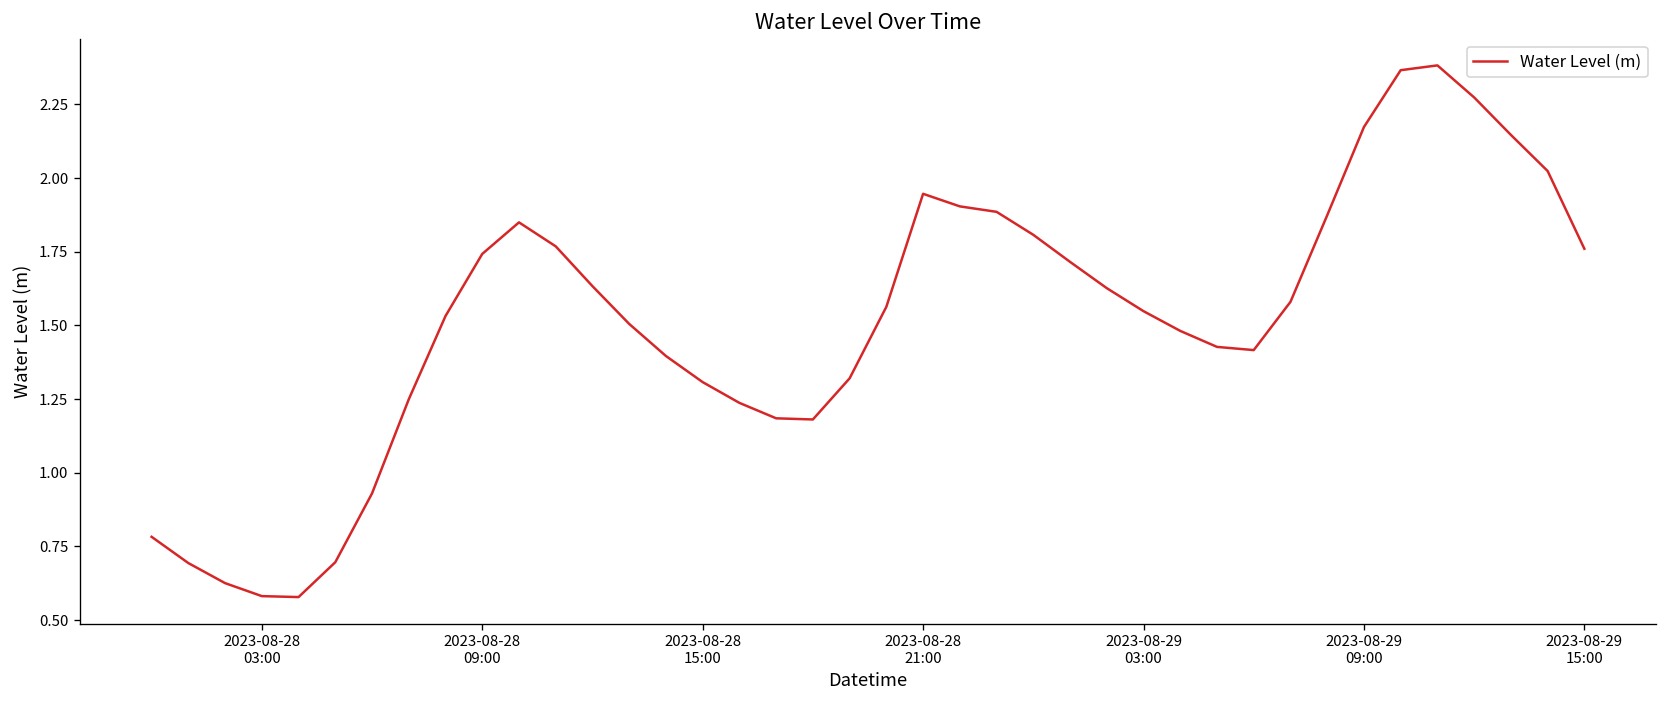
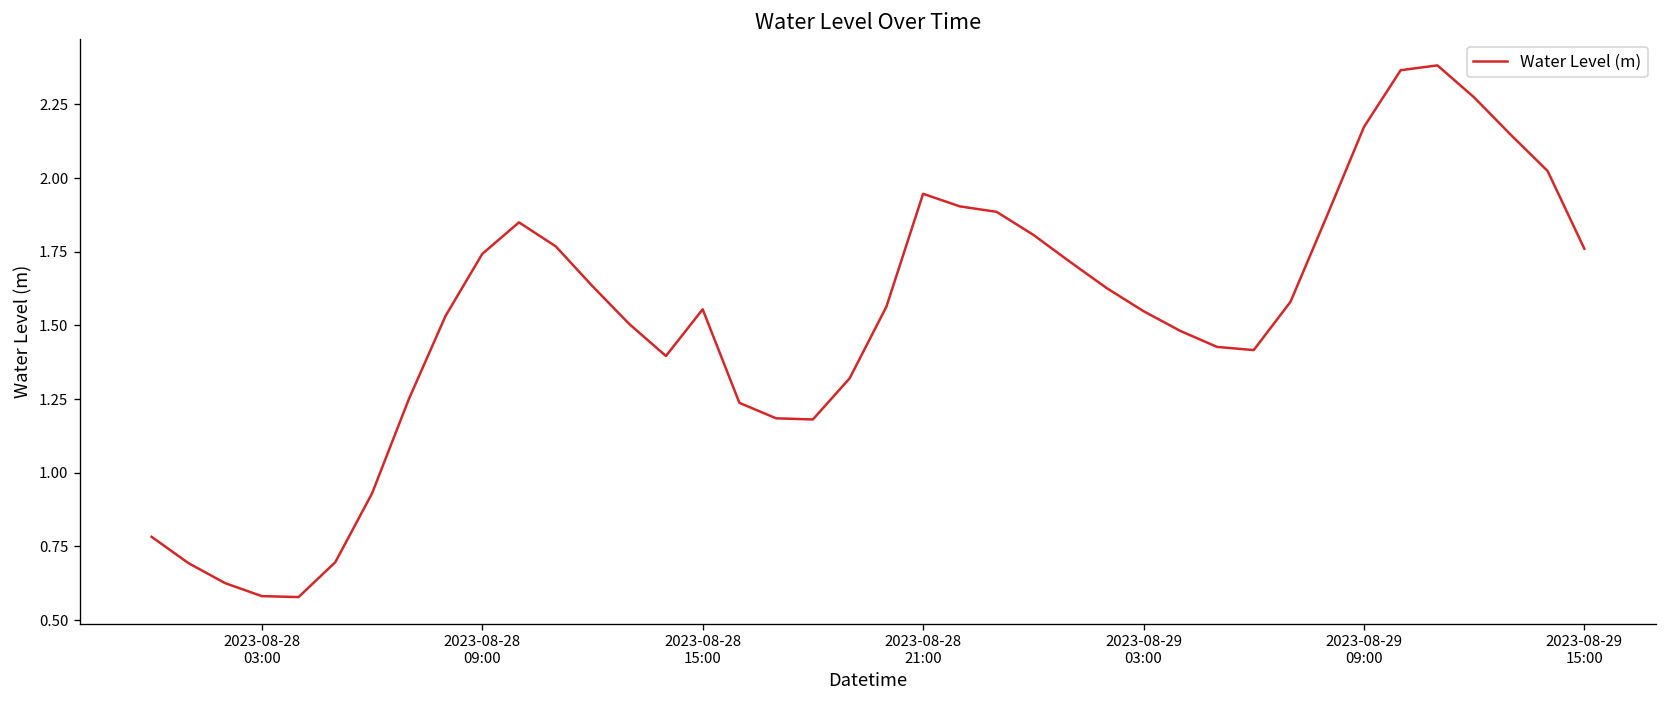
2023-08-28 15:00: 1.31 -> 1.55
